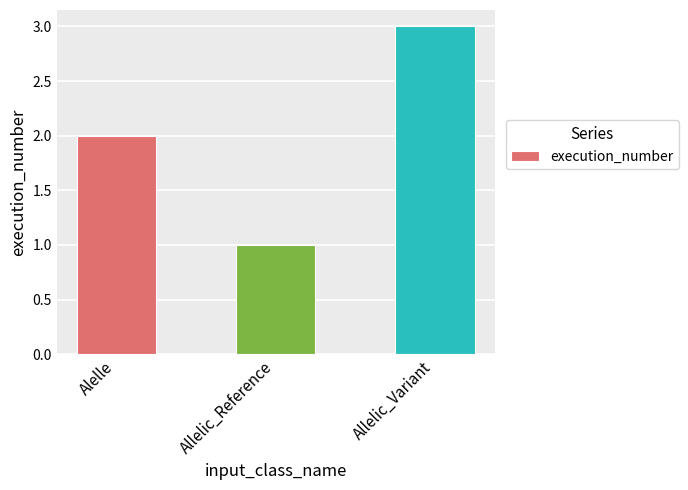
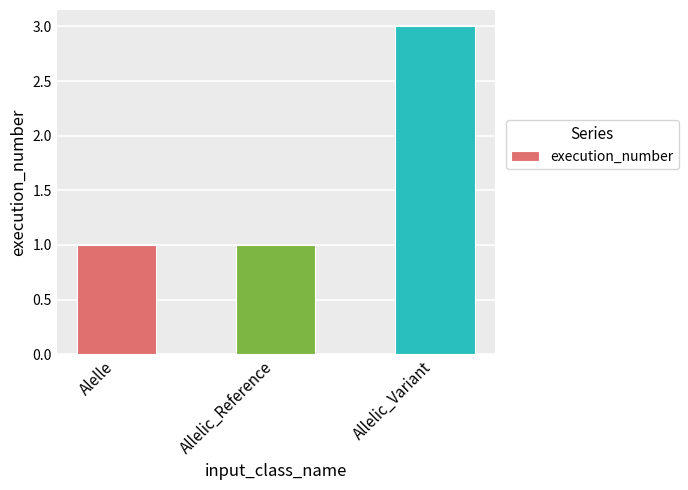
Alelle: 2 -> 1
